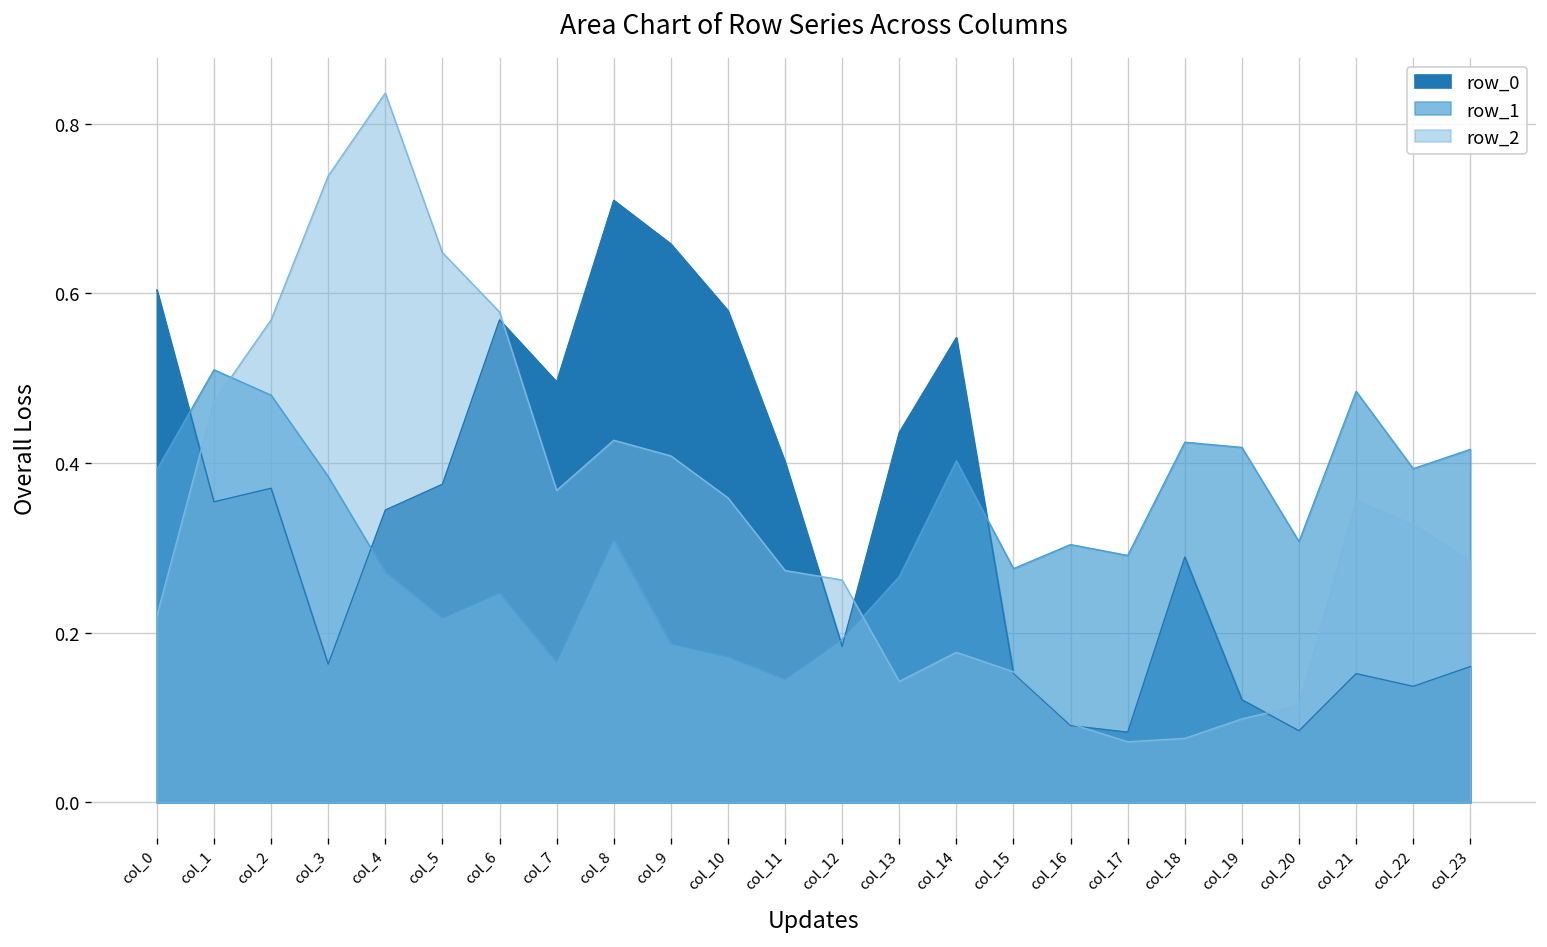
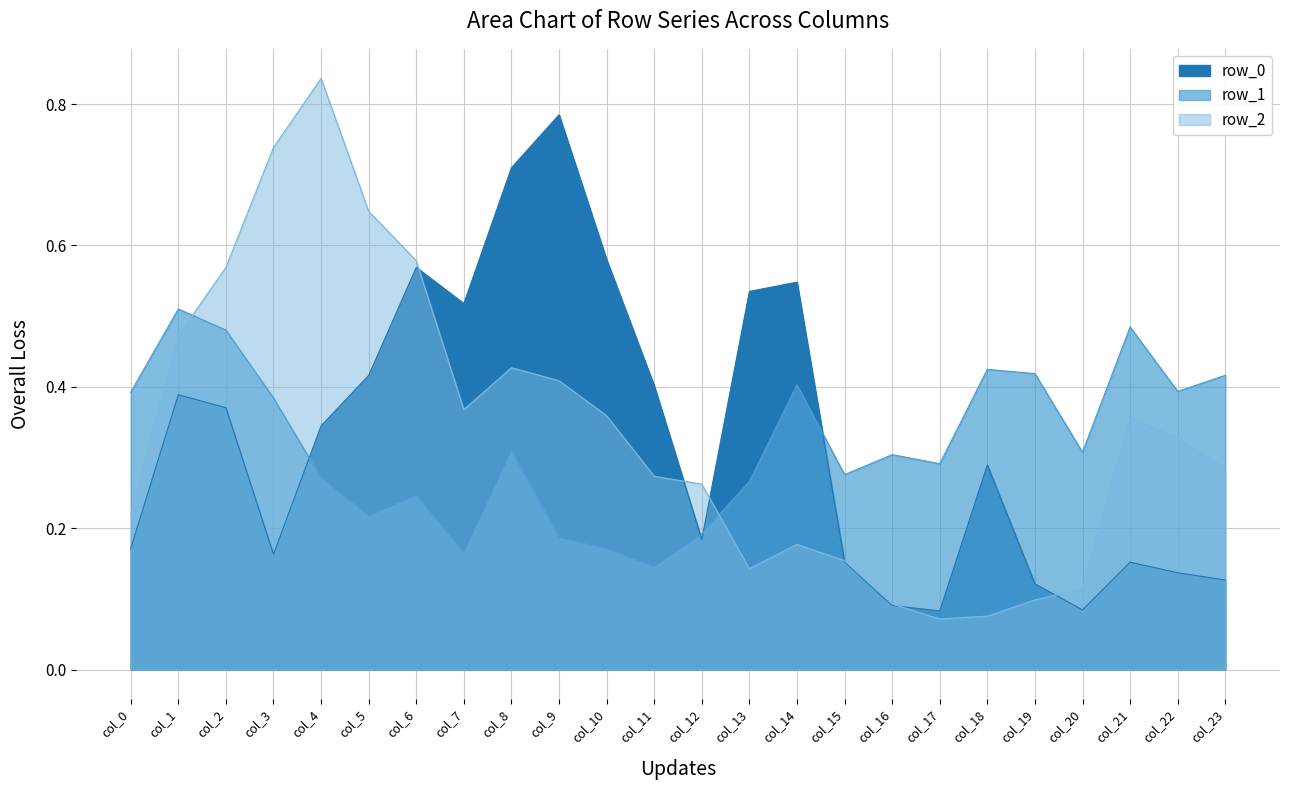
row_0, col_0: 0.60 -> 0.17
row_0, col_1: 0.35 -> 0.39
row_0, col_5: 0.38 -> 0.42
row_0, col_7: 0.50 -> 0.52
row_0, col_9: 0.66 -> 0.78
row_0, col_13: 0.44 -> 0.53
row_0, col_23: 0.16 -> 0.13
